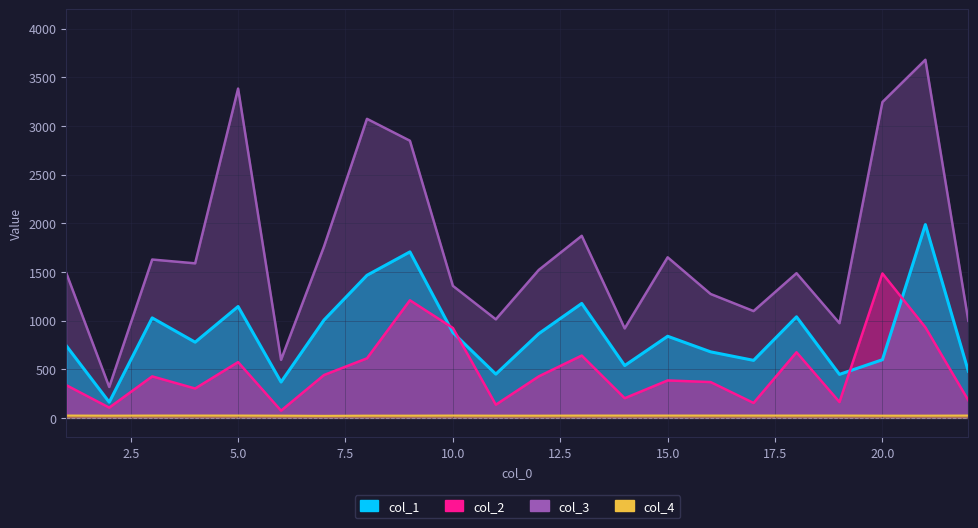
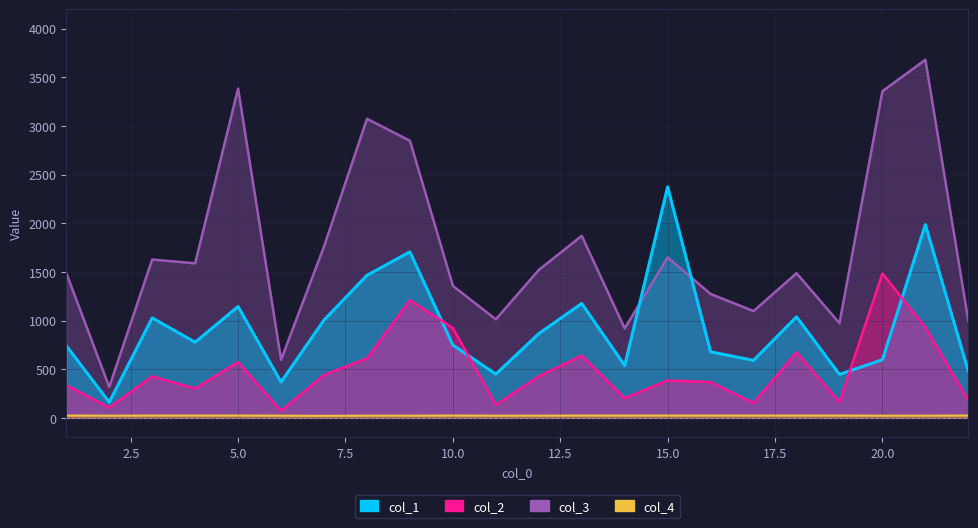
col_1, 10.0: 900 -> 700
col_1, 15.0: 800 -> 2400
col_3, 20.0: 3200 -> 3400
